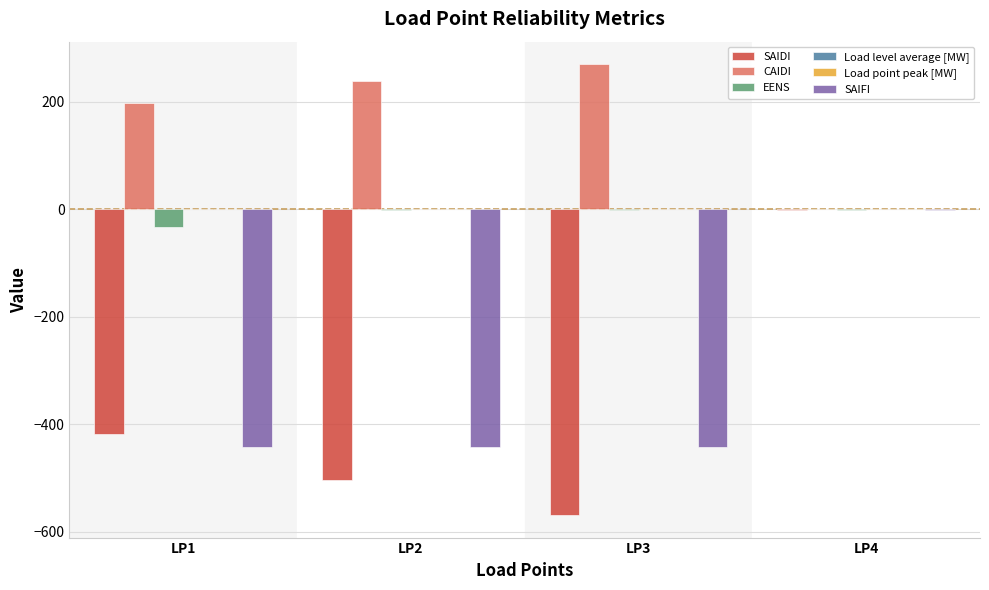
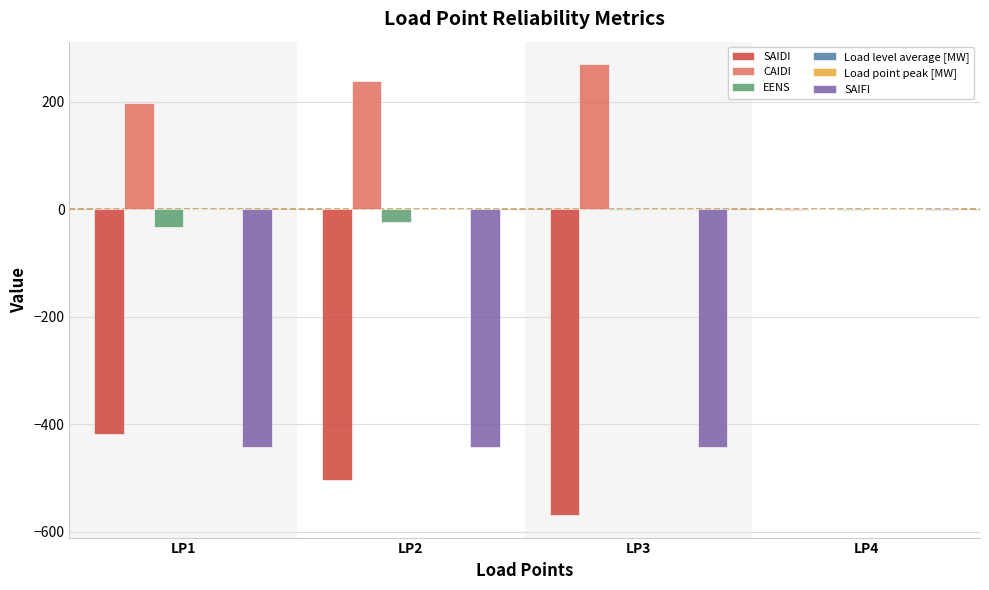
EENS, LP2: 0 -> -20
